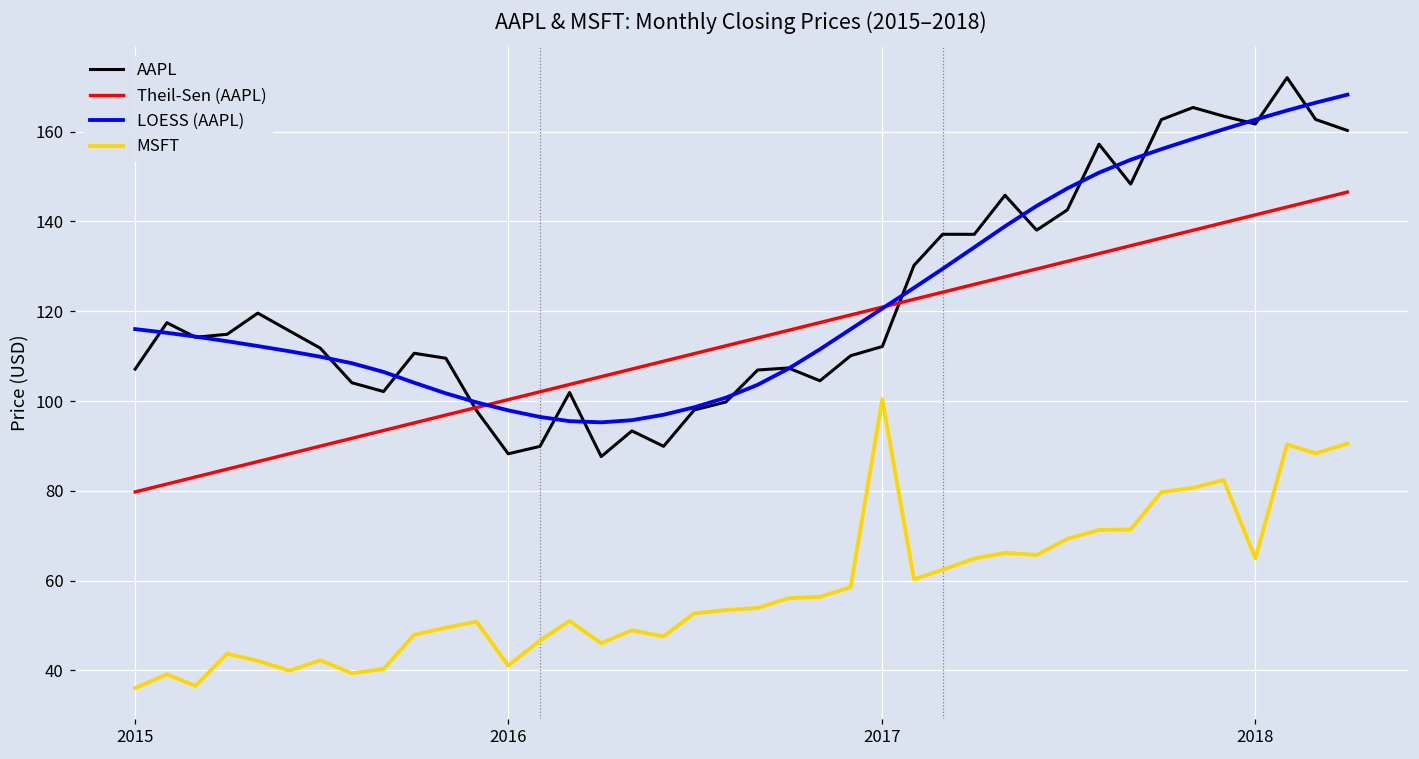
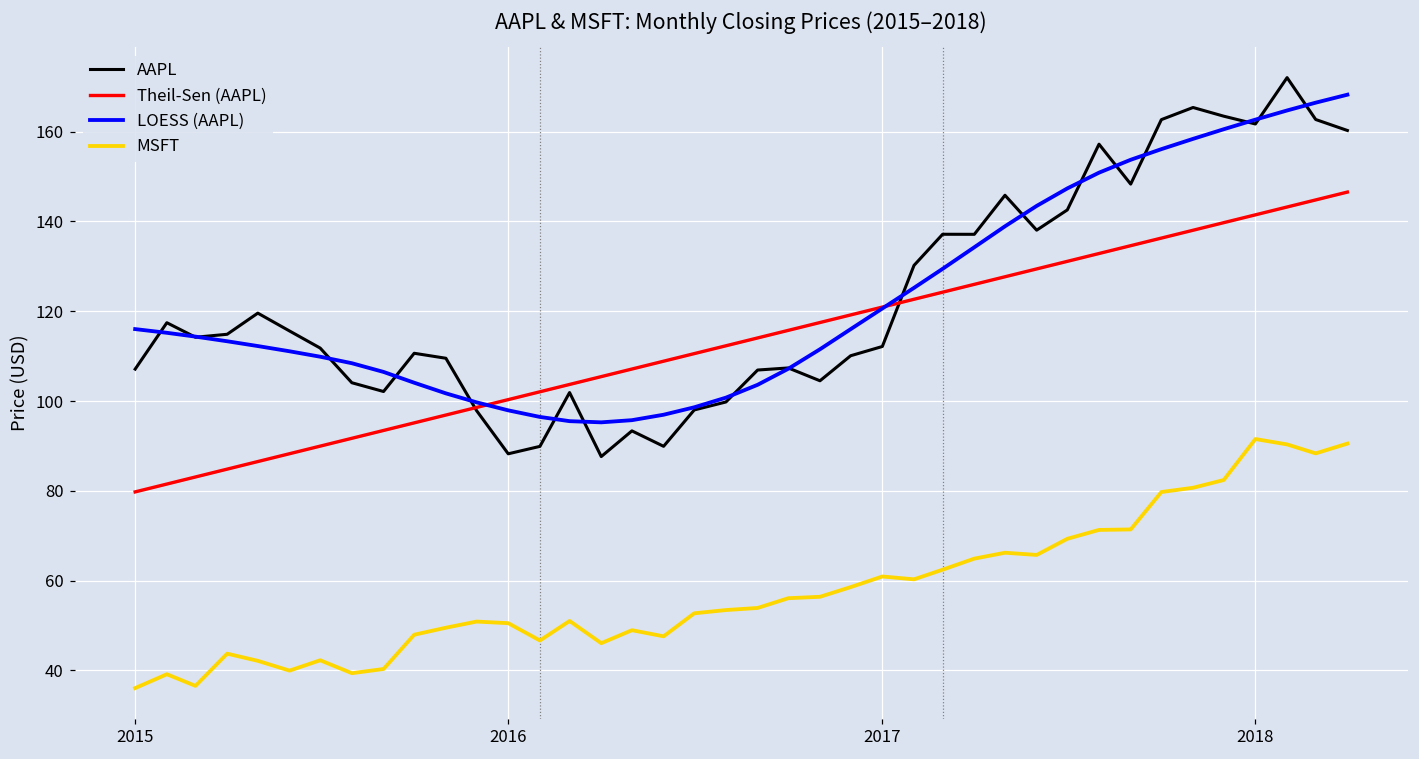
MSFT, 2016: 41 -> 51
MSFT, 2017: 100 -> 61
MSFT, 2018: 65 -> 92
